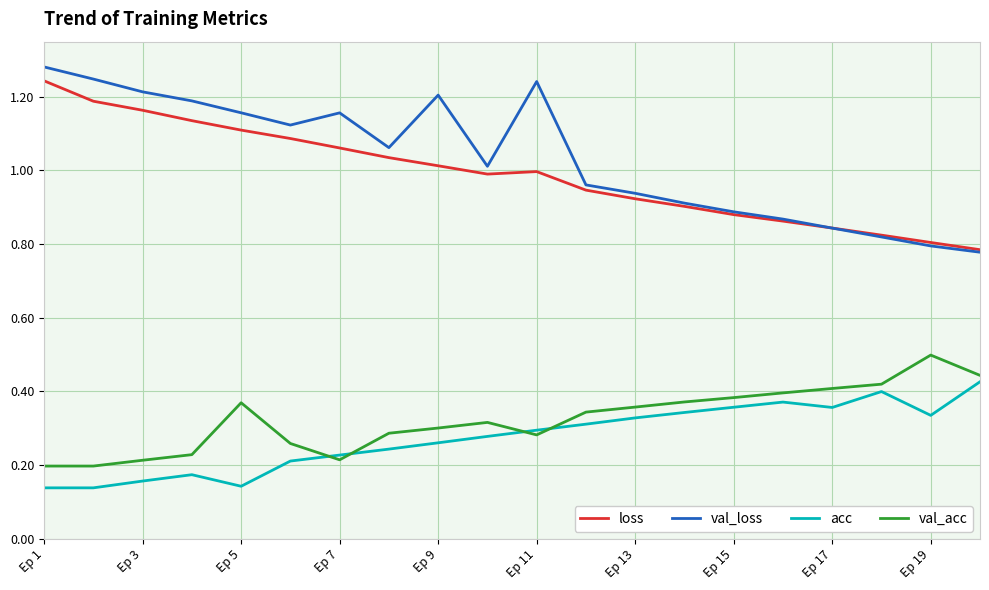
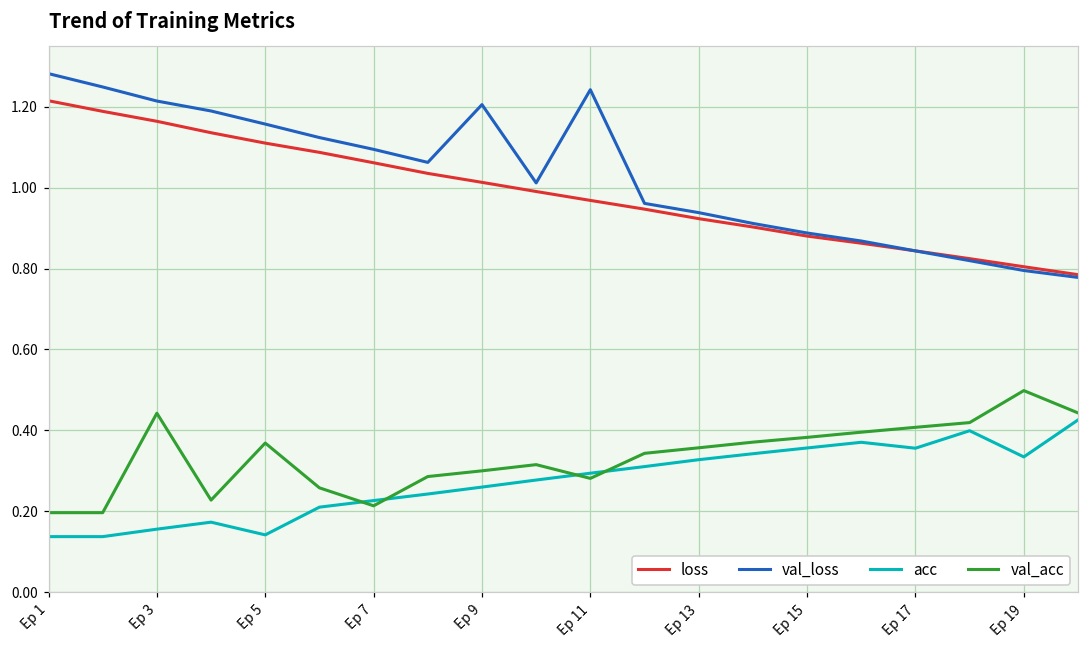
loss, Ep 1: 1.24 -> 1.21
val_acc, Ep 3: 0.21 -> 0.44
val_loss, Ep 7: 1.16 -> 1.09
loss, Ep 11: 1.00 -> 0.97
